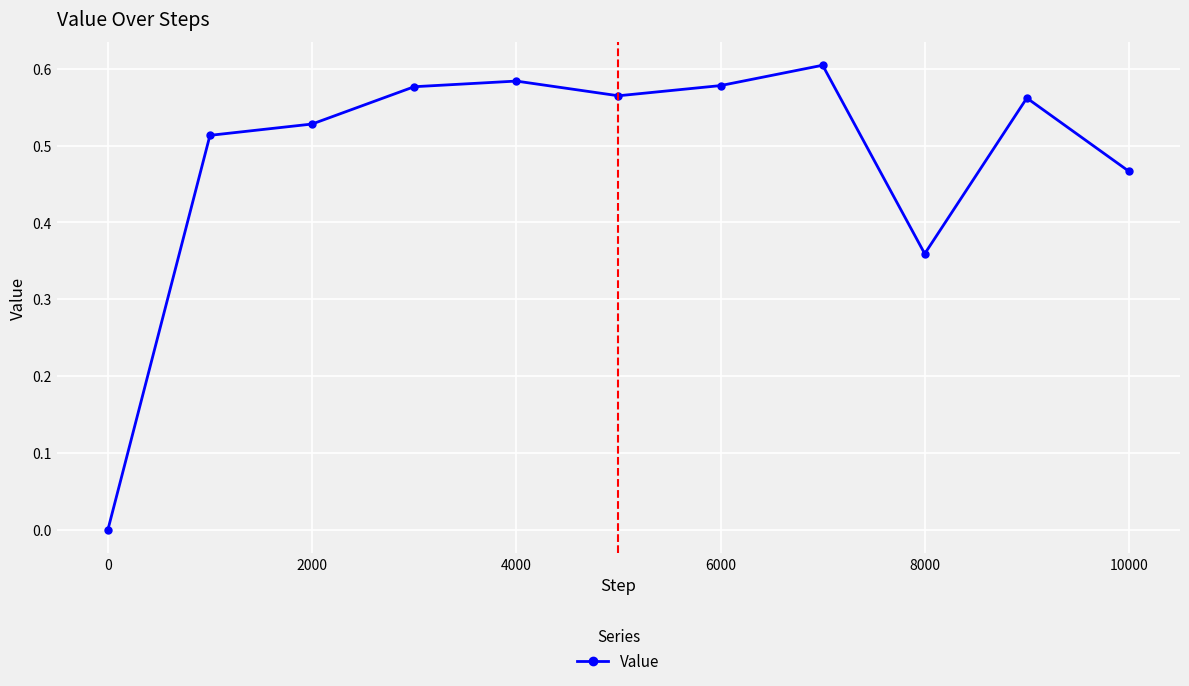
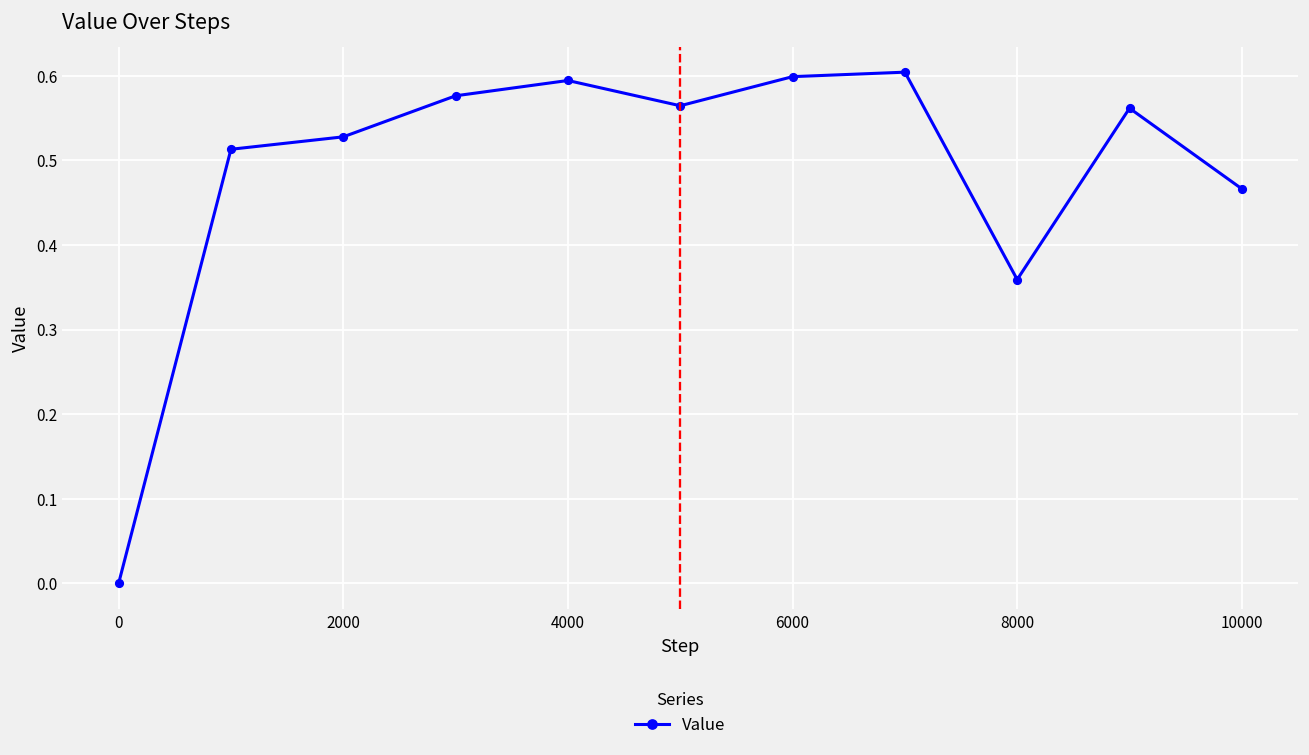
4000: 0.58 -> 0.59
6000: 0.58 -> 0.60
